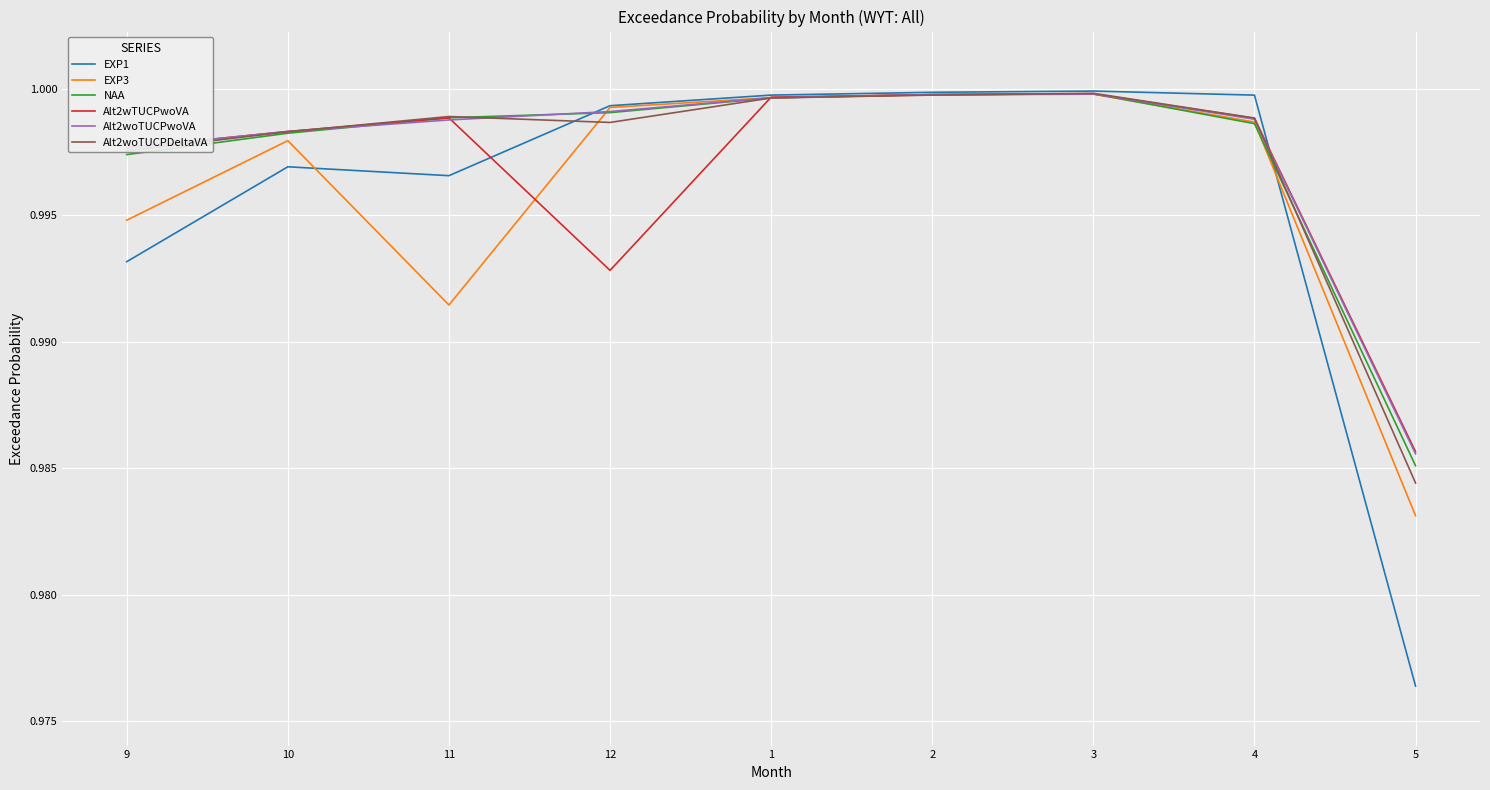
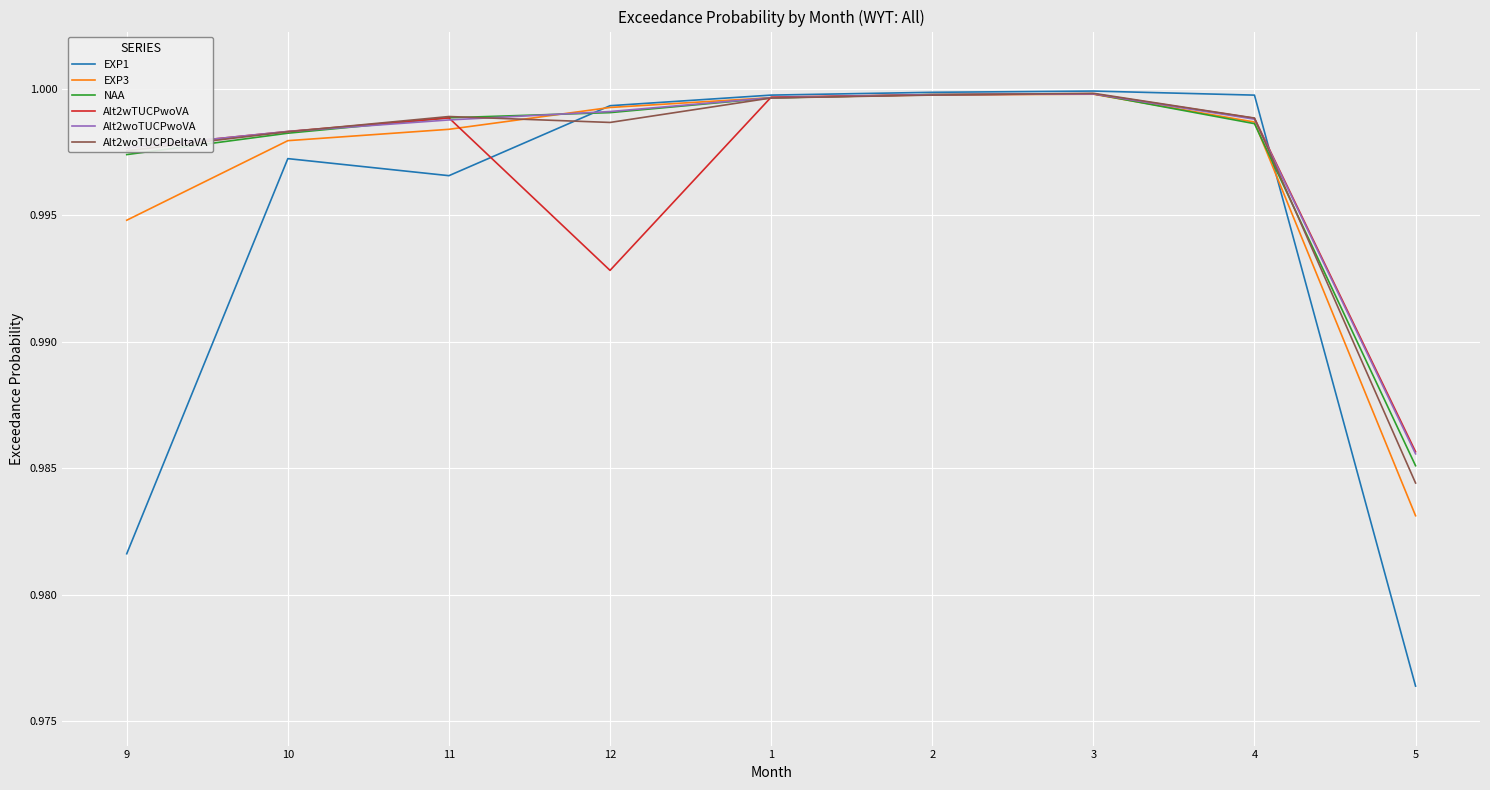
EXP1, 9: 0.9932 -> 0.9816
EXP1, 10: 0.9969 -> 0.9972
EXP3, 11: 0.9915 -> 0.9984
